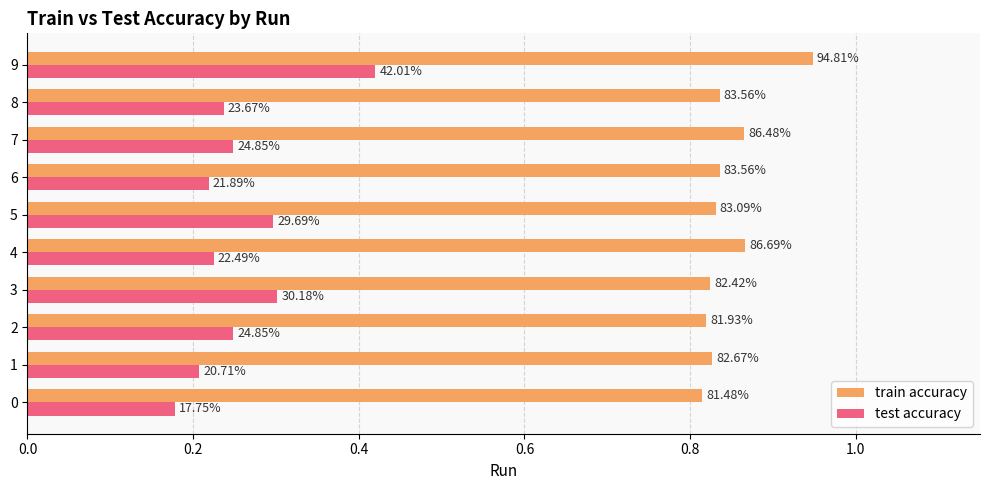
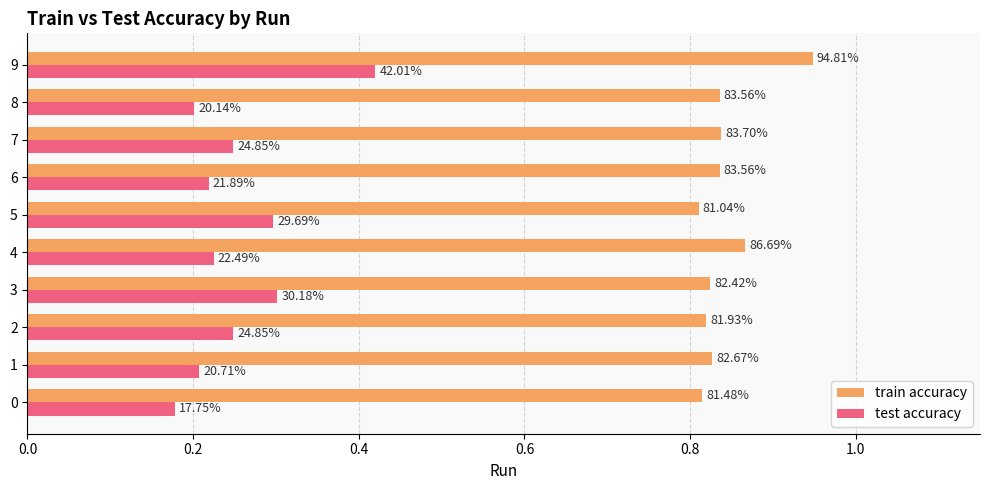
test accuracy, 8: 23.67% -> 20.14%
train accuracy, 7: 86.48% -> 83.70%
train accuracy, 5: 83.09% -> 81.04%
